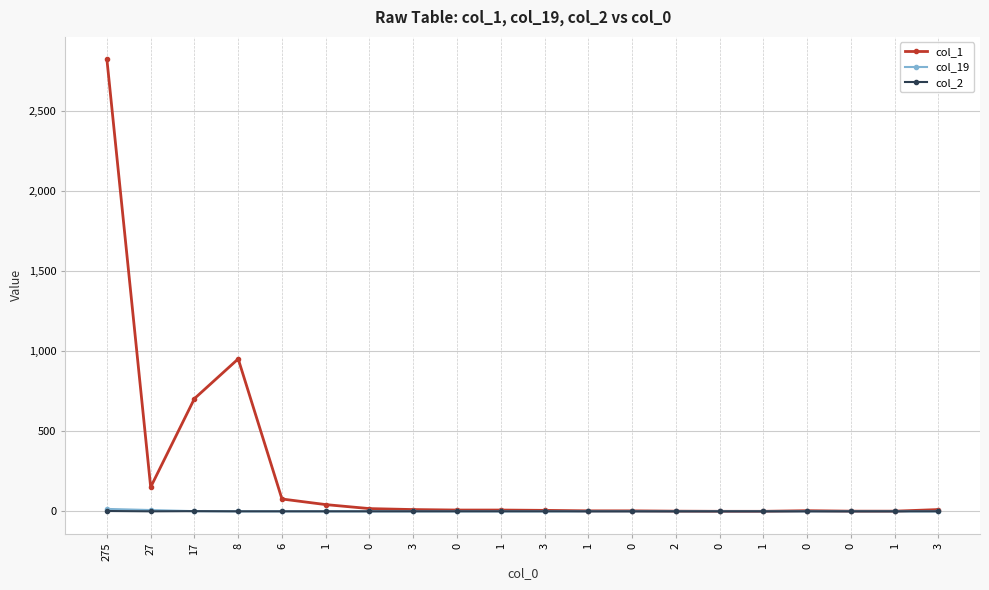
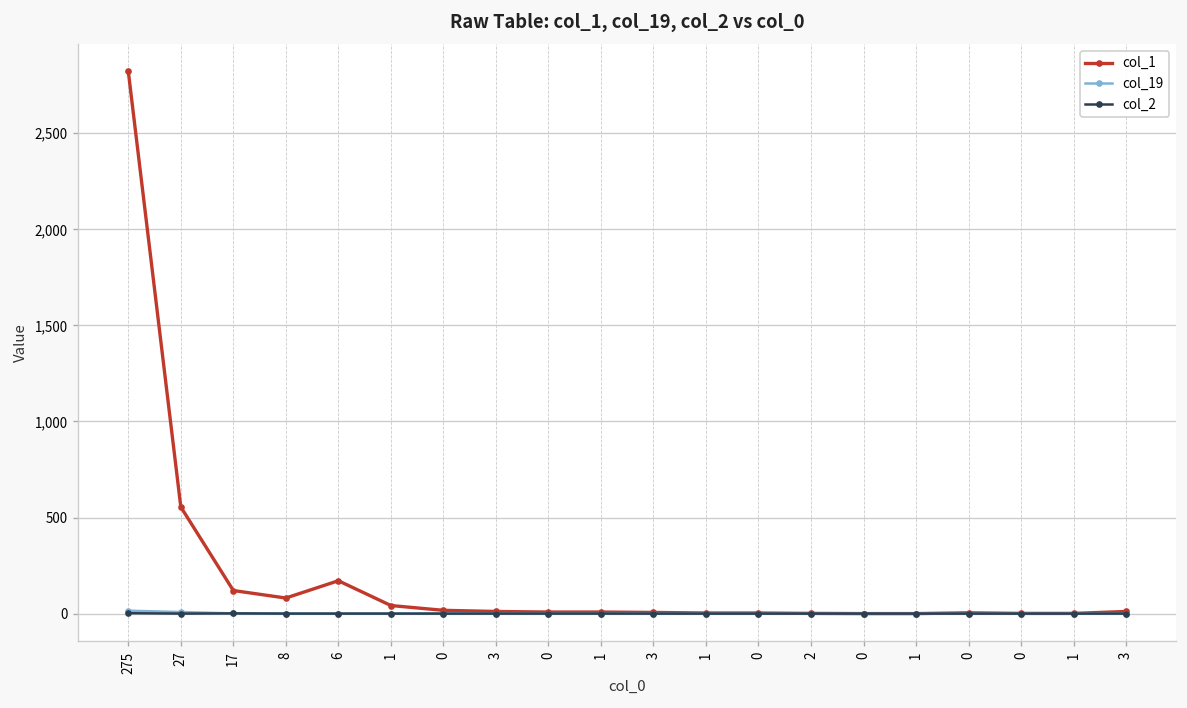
col_1, 27: 150 -> 560
col_1, 17: 700 -> 120
col_1, 8: 950 -> 80
col_1, 6: 80 -> 170
